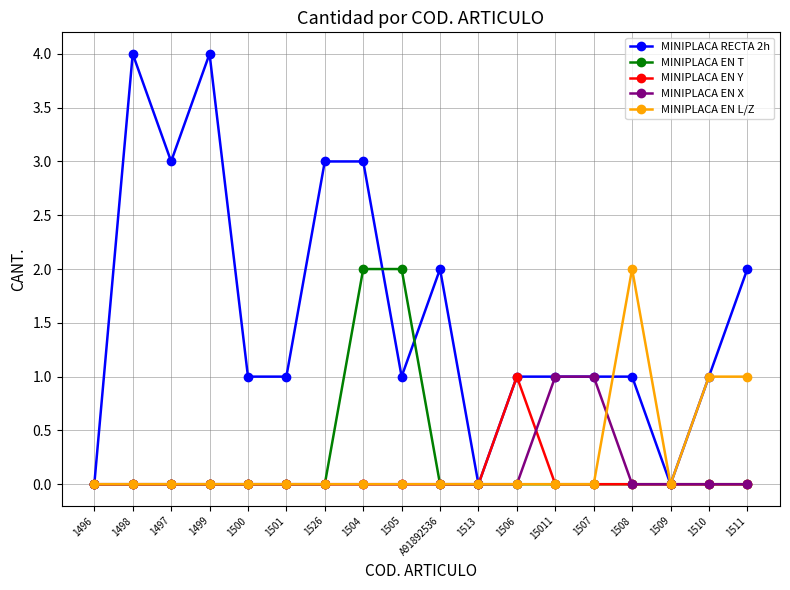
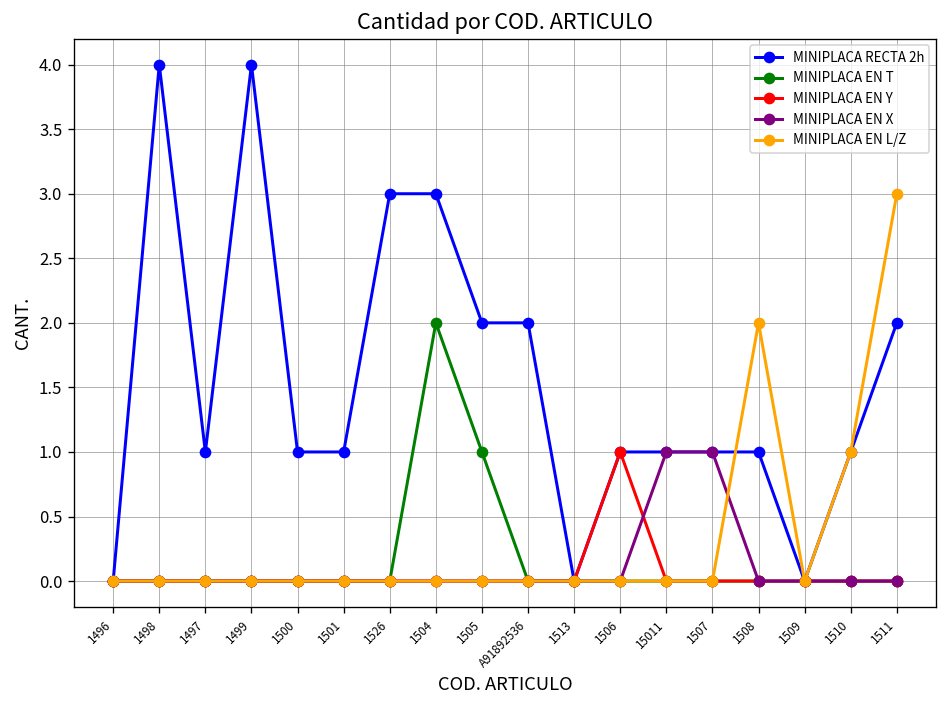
MINIPLACA RECTA 2h, 1497: 3 -> 1
MINIPLACA RECTA 2h, 1505: 1 -> 2
MINIPLACA EN T, 1505: 2 -> 1
MINIPLACA EN L/Z, 1511: 1 -> 3
